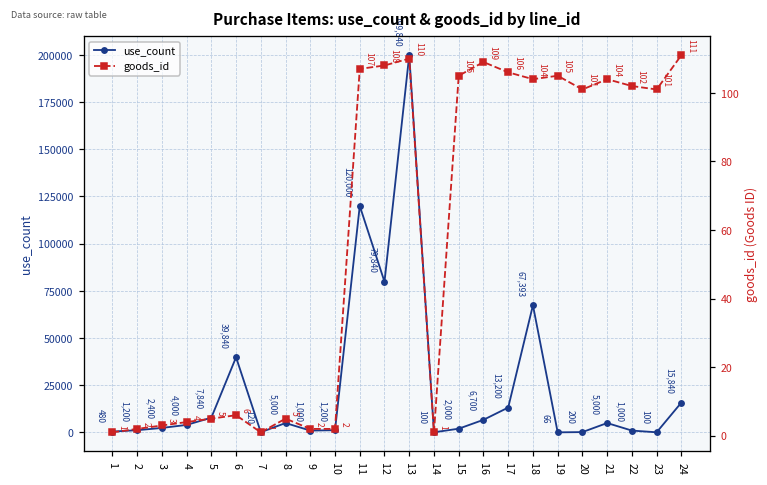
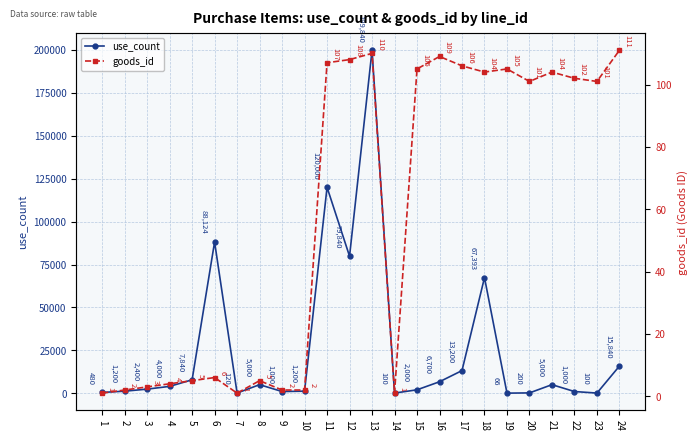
use_count, 6: 39,840 -> 88,124
